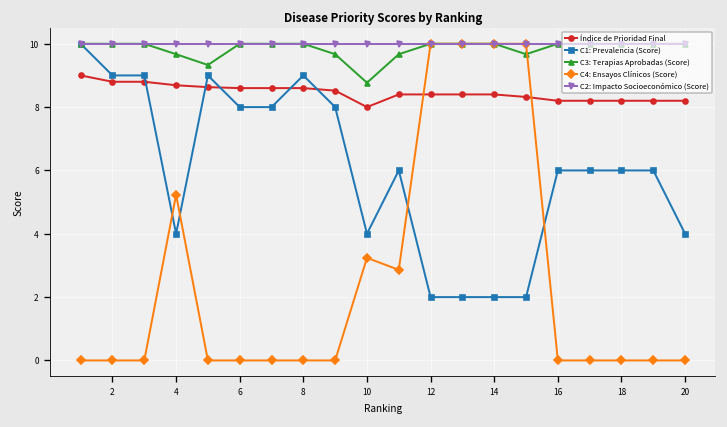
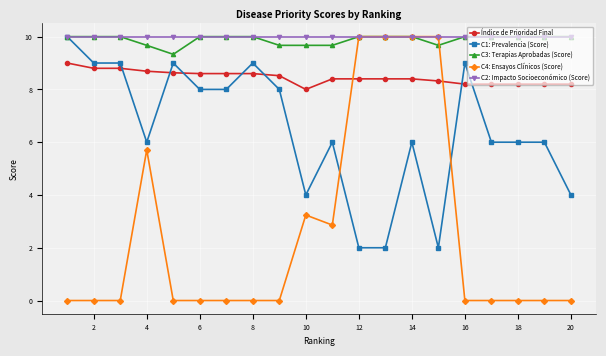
C1: Prevalencia (Score), 4: 4 -> 6
C4: Ensayos Clínicos (Score), 4: 5.2 -> 5.7
C3: Terapias Aprobadas (Score), 10: 8.8 -> 9.7
C1: Prevalencia (Score), 14: 2 -> 6
C1: Prevalencia (Score), 16: 6 -> 9
